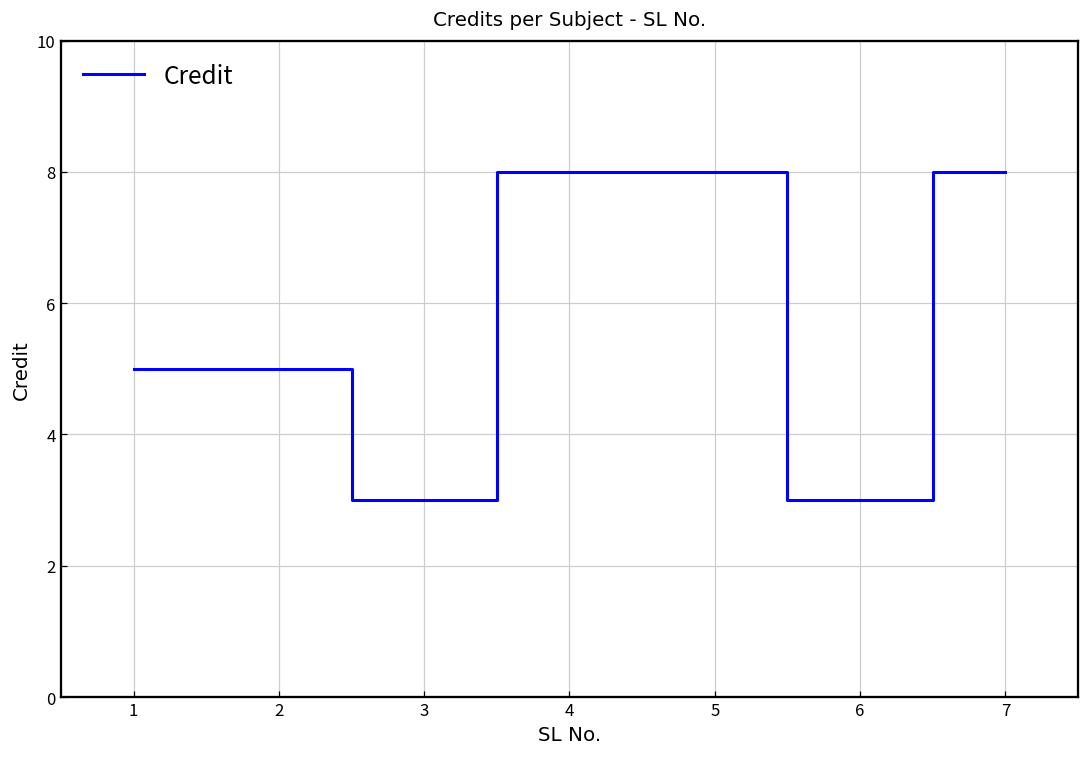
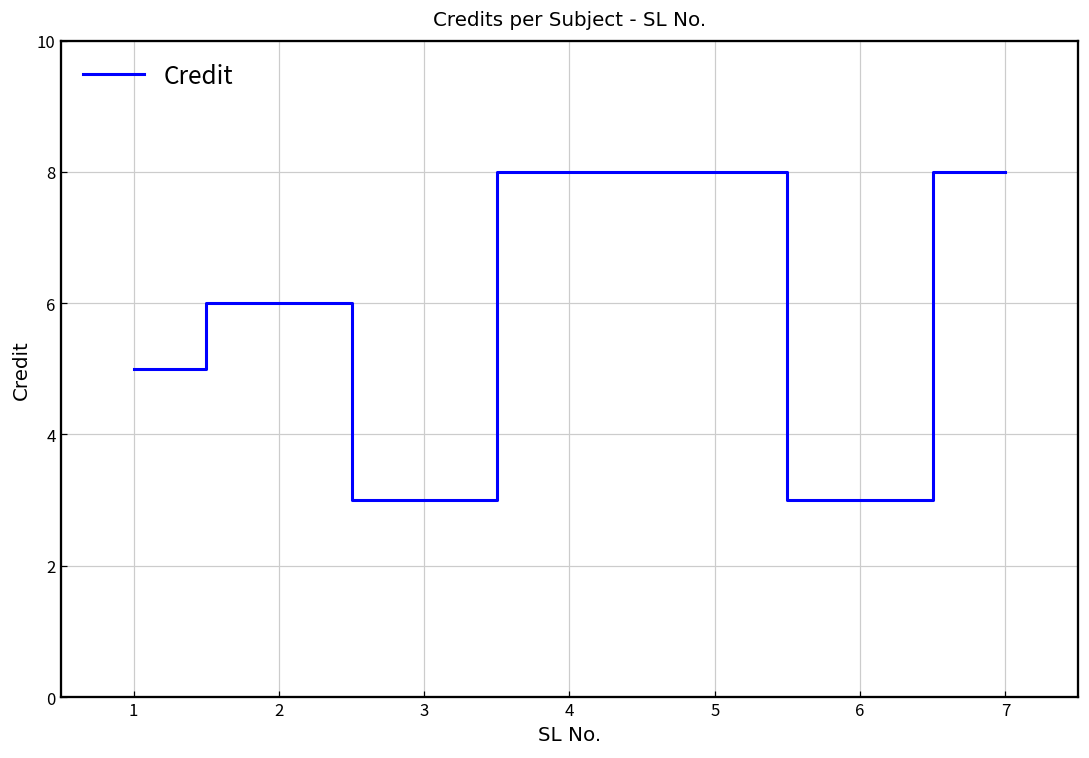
2: 5 -> 6
